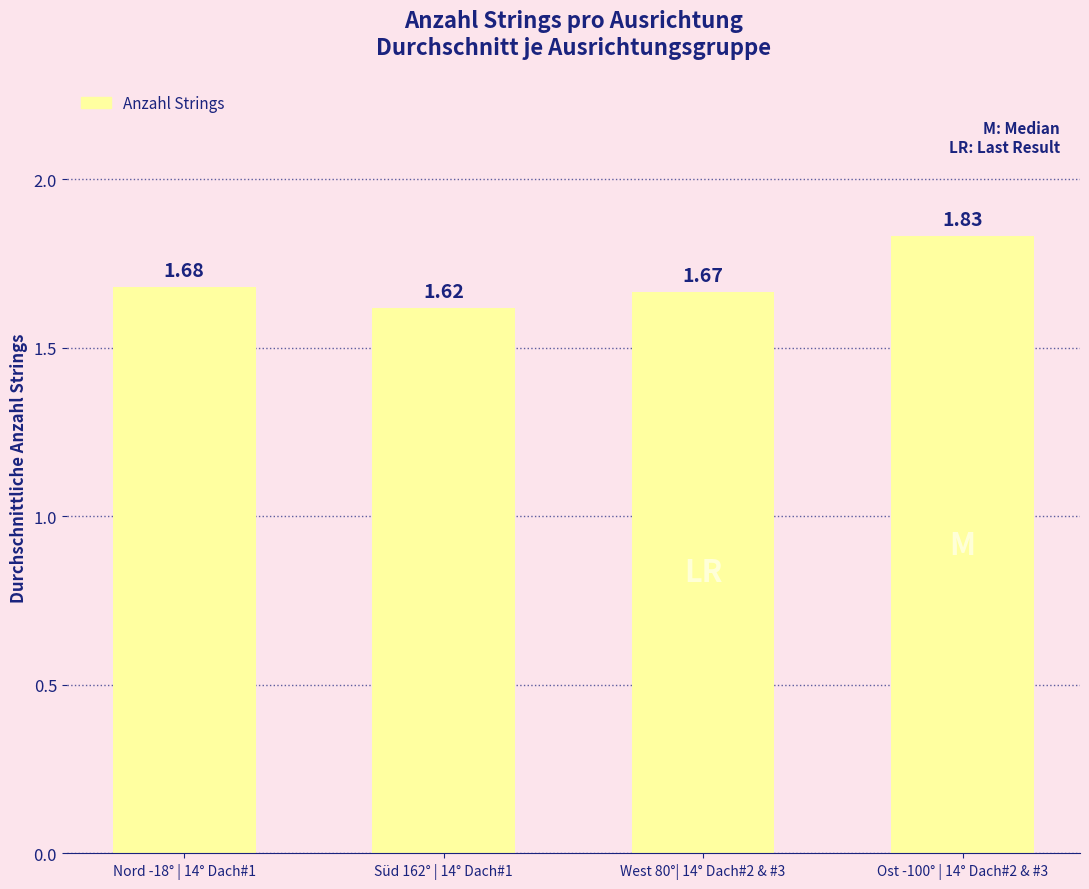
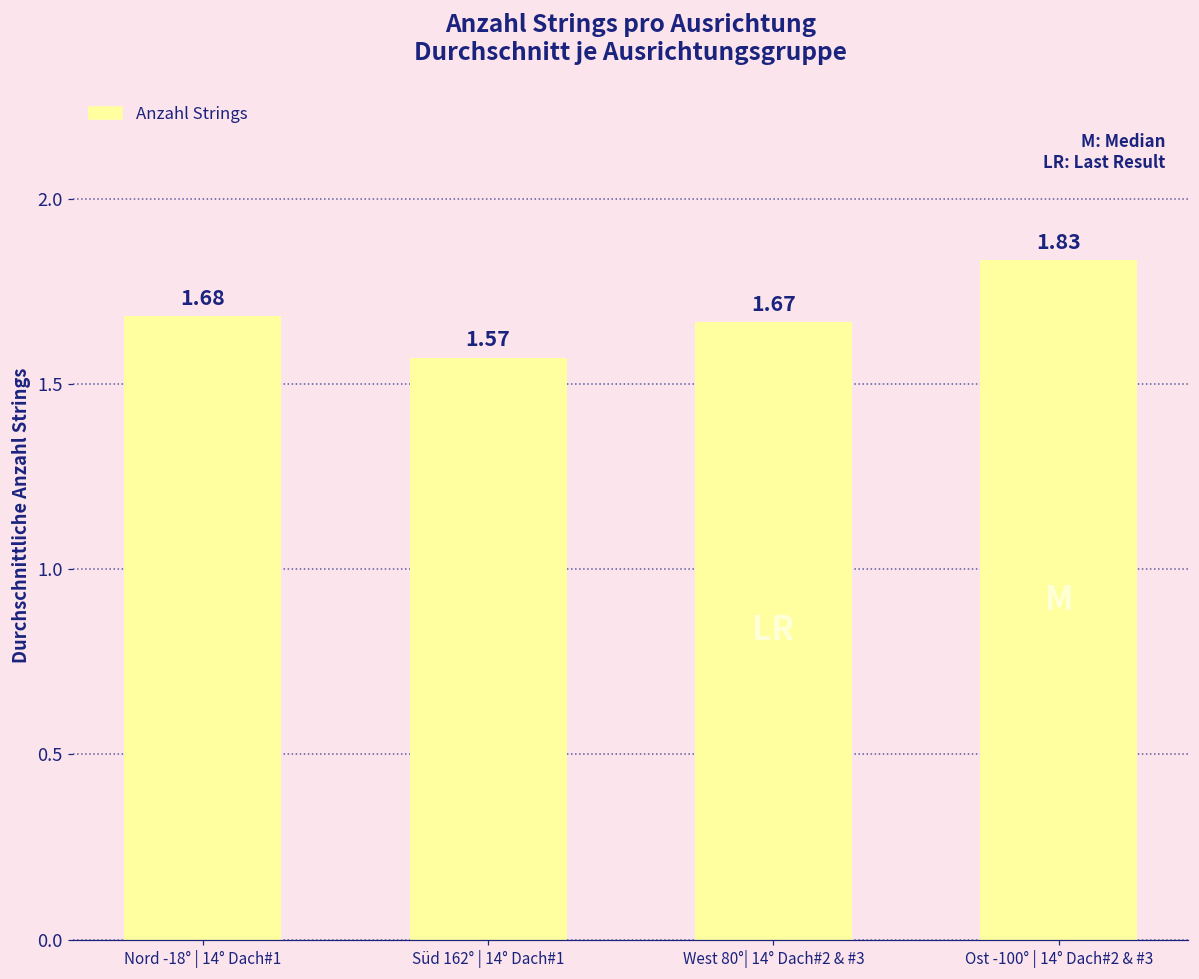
Süd 162° | 14° Dach#1: 1.62 -> 1.57
